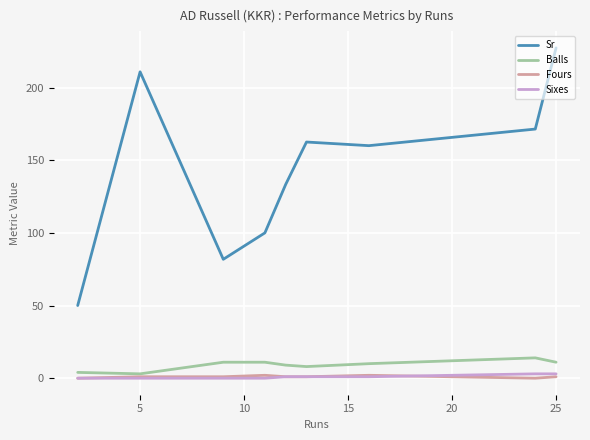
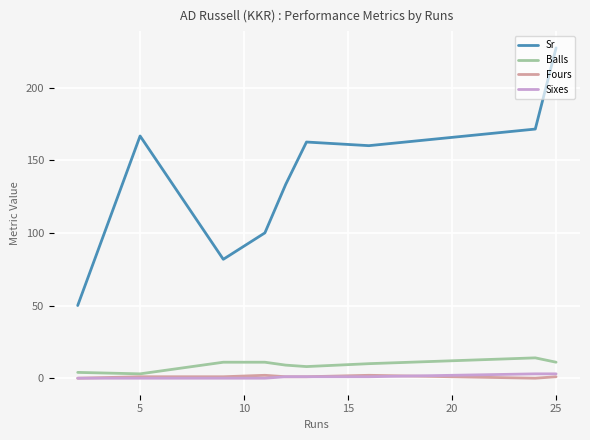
Sr, 5: 211 -> 167
